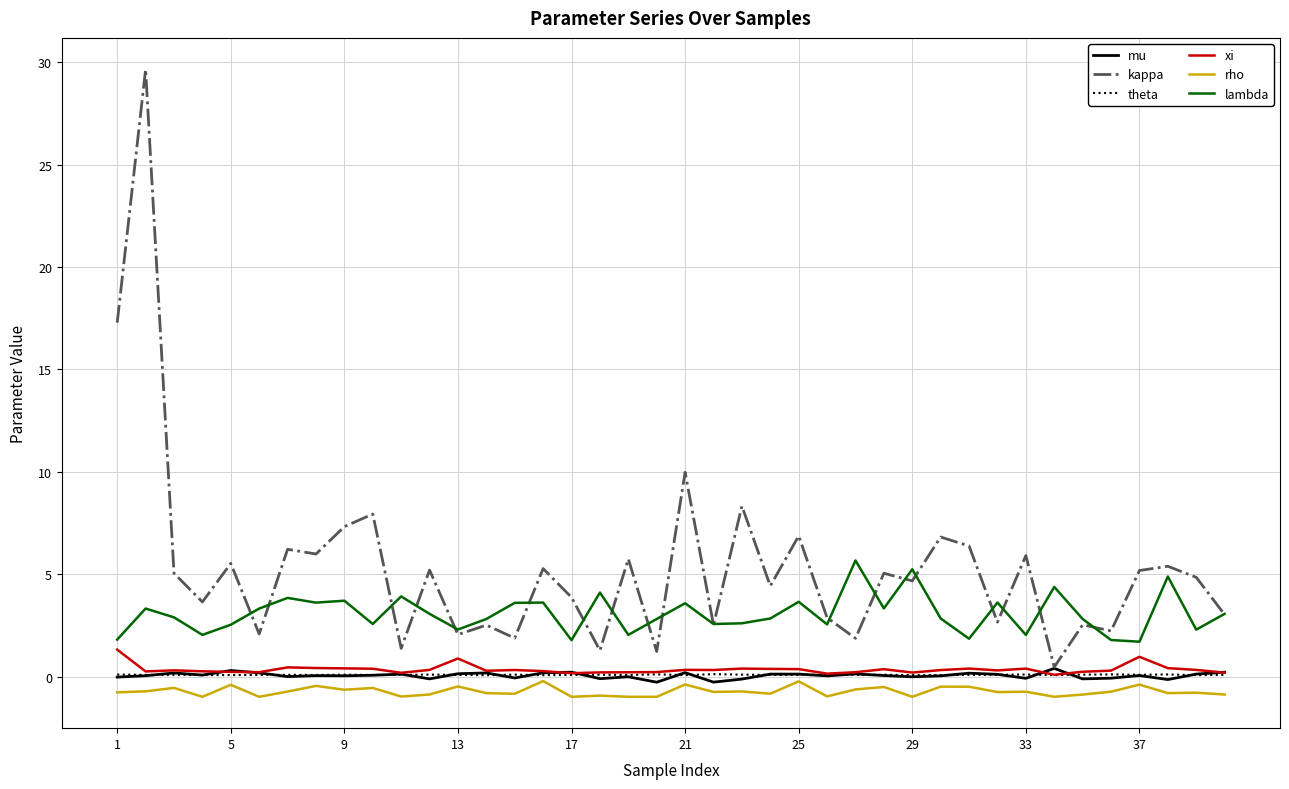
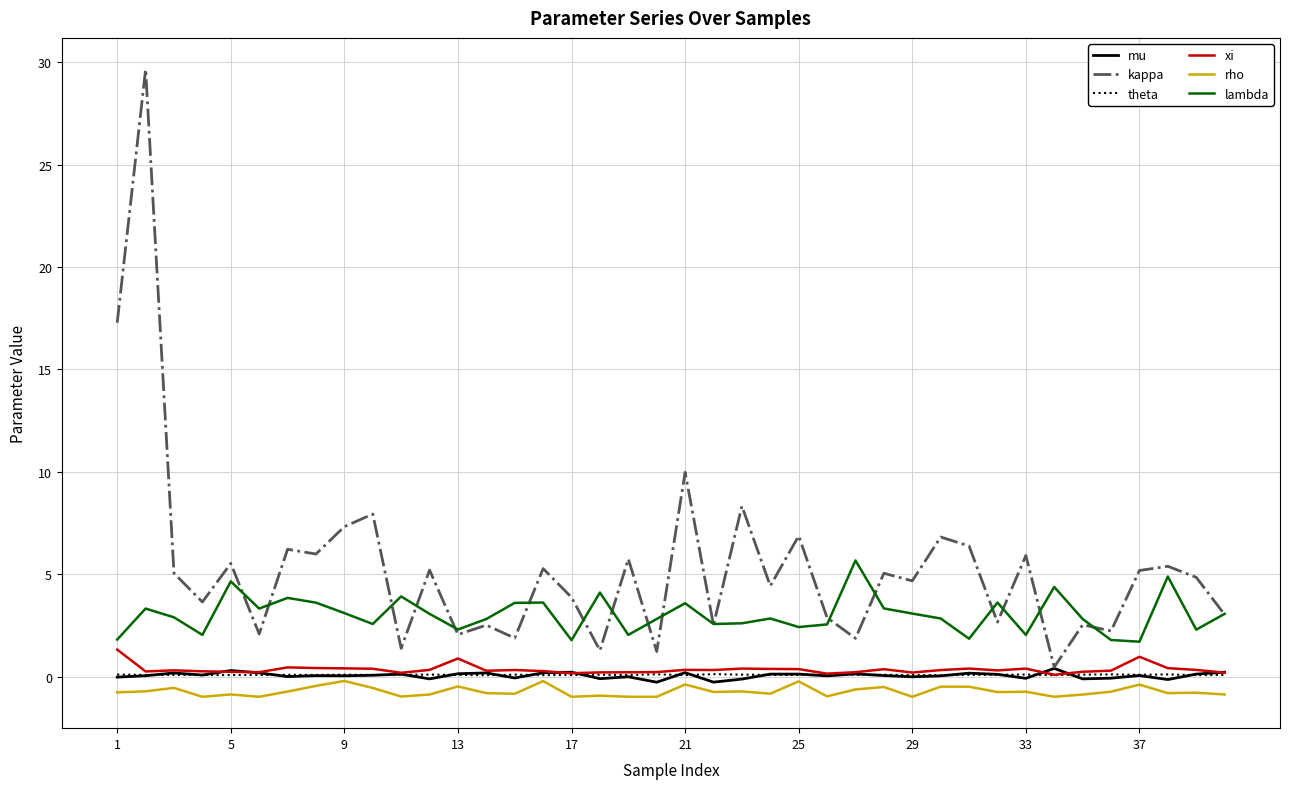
rho, 5: -0.4 -> -0.9
lambda, 5: 2.5 -> 4.6
rho, 9: -0.6 -> -0.2
lambda, 9: 3.7 -> 3.1
lambda, 25: 3.6 -> 2.4
lambda, 29: 5.2 -> 3.1
